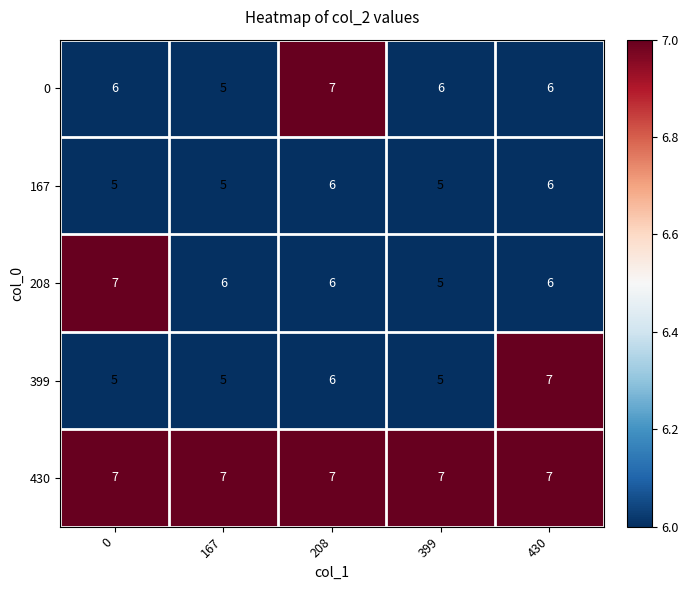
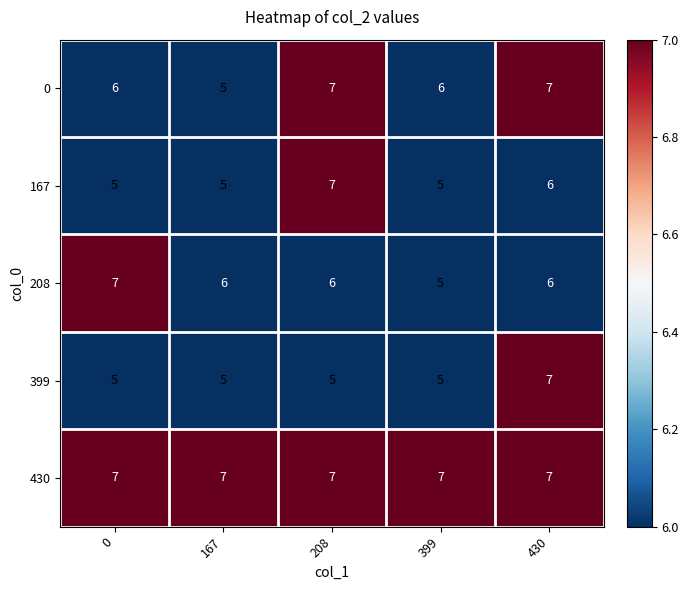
0, 430: 6 -> 7
167, 208: 6 -> 7
399, 208: 6 -> 5
